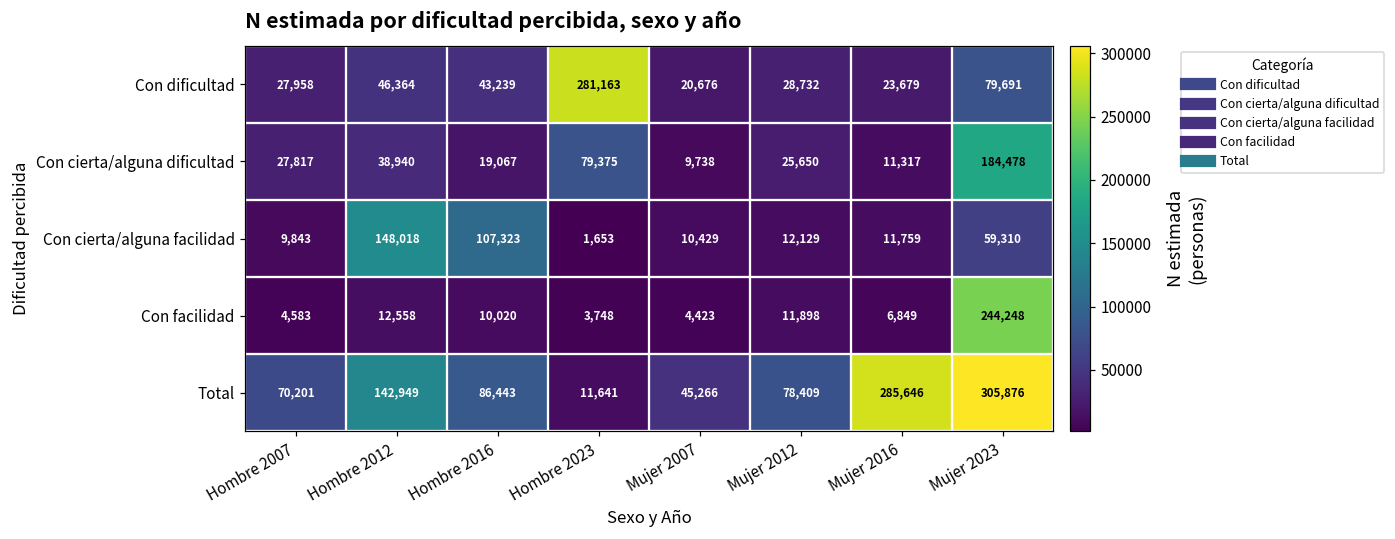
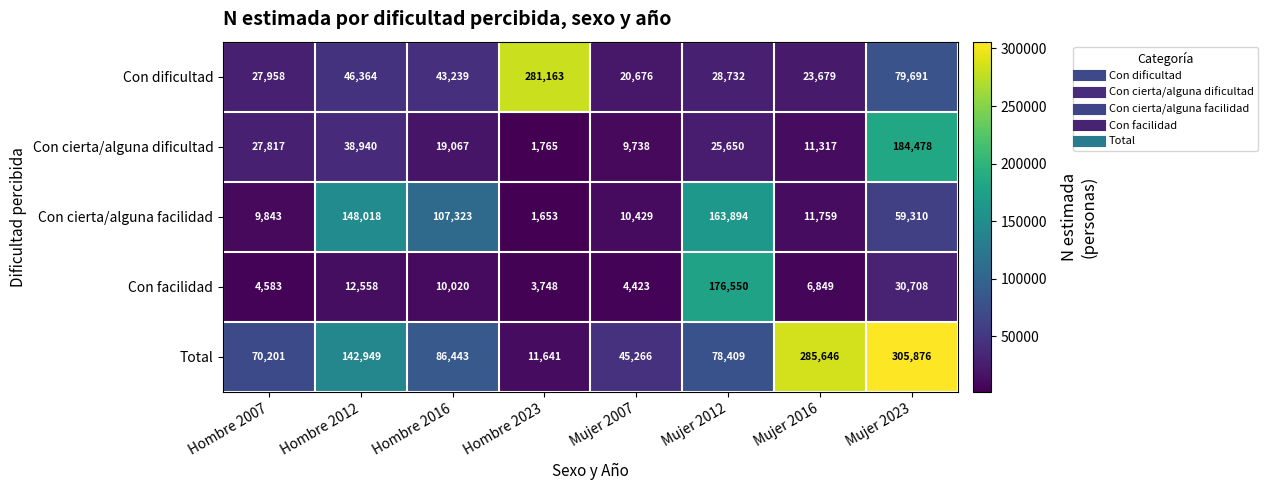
Con cierta/alguna dificultad, Hombre 2023: 79,375 -> 1,765
Con cierta/alguna facilidad, Mujer 2012: 12,129 -> 163,894
Con facilidad, Mujer 2012: 11,898 -> 176,550
Con facilidad, Mujer 2023: 244,248 -> 30,708
